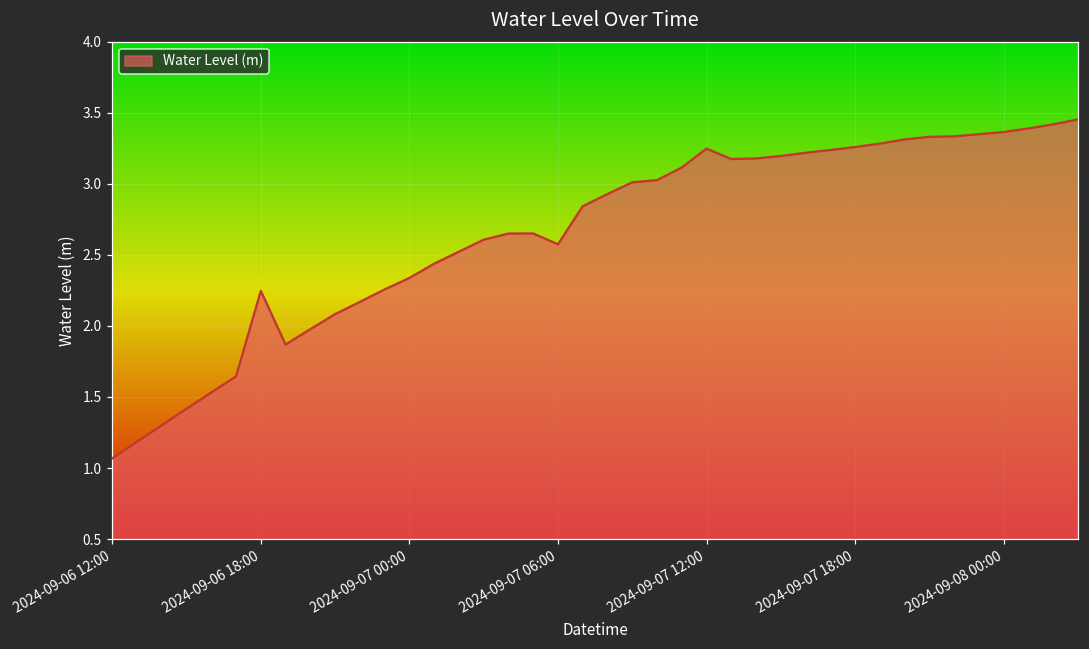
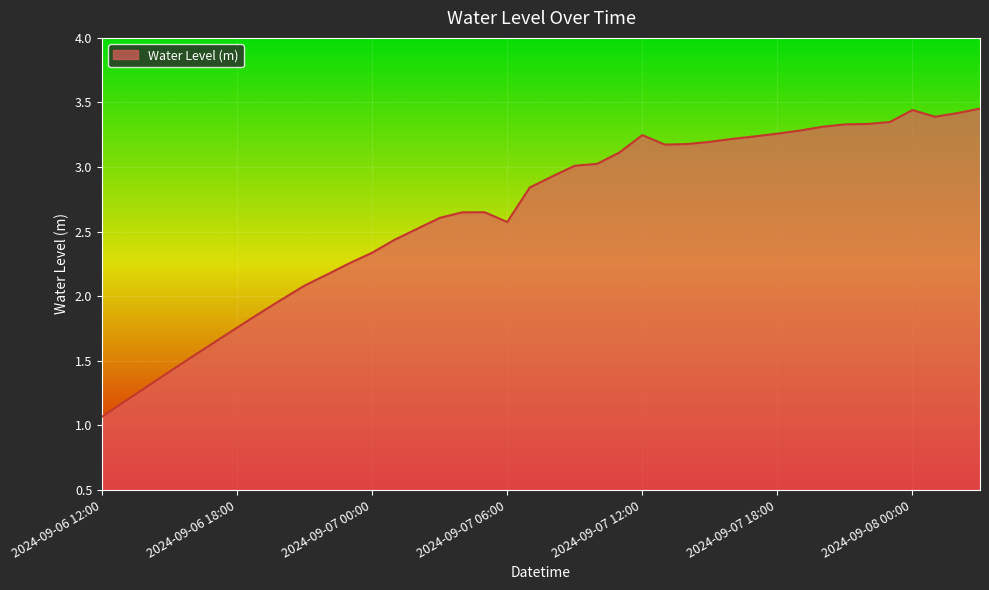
2024-09-06 18:00: 2.25 -> 1.76
2024-09-08 00:00: 3.36 -> 3.44
